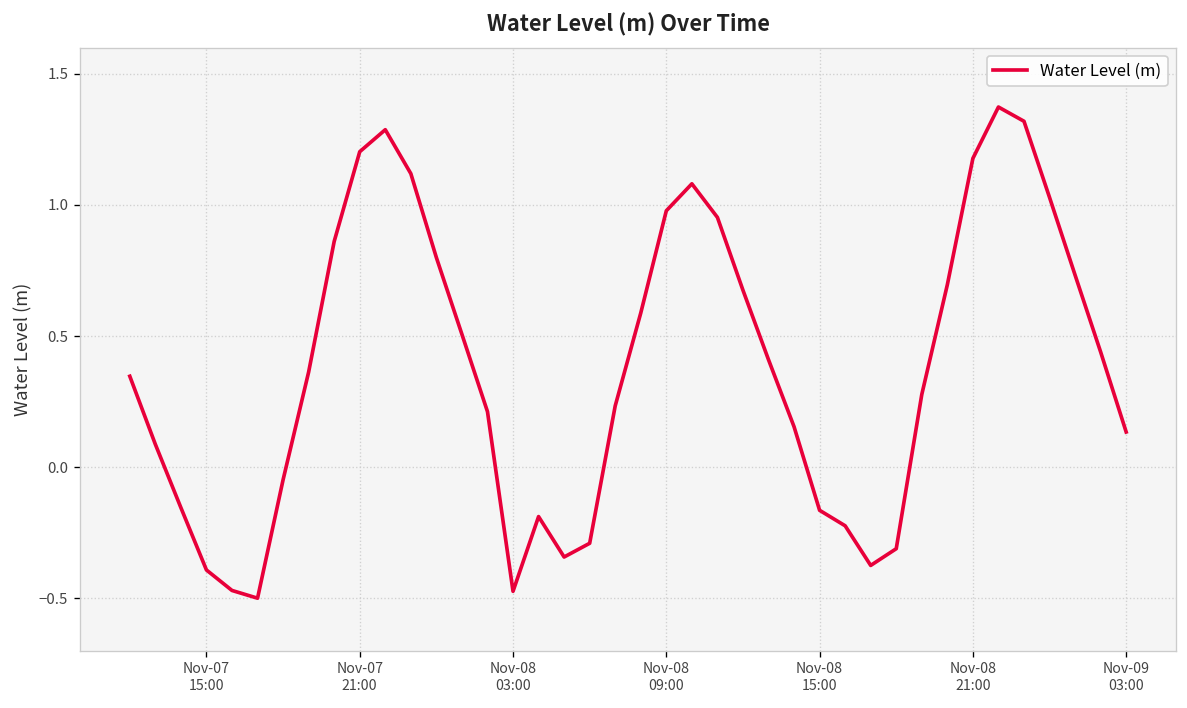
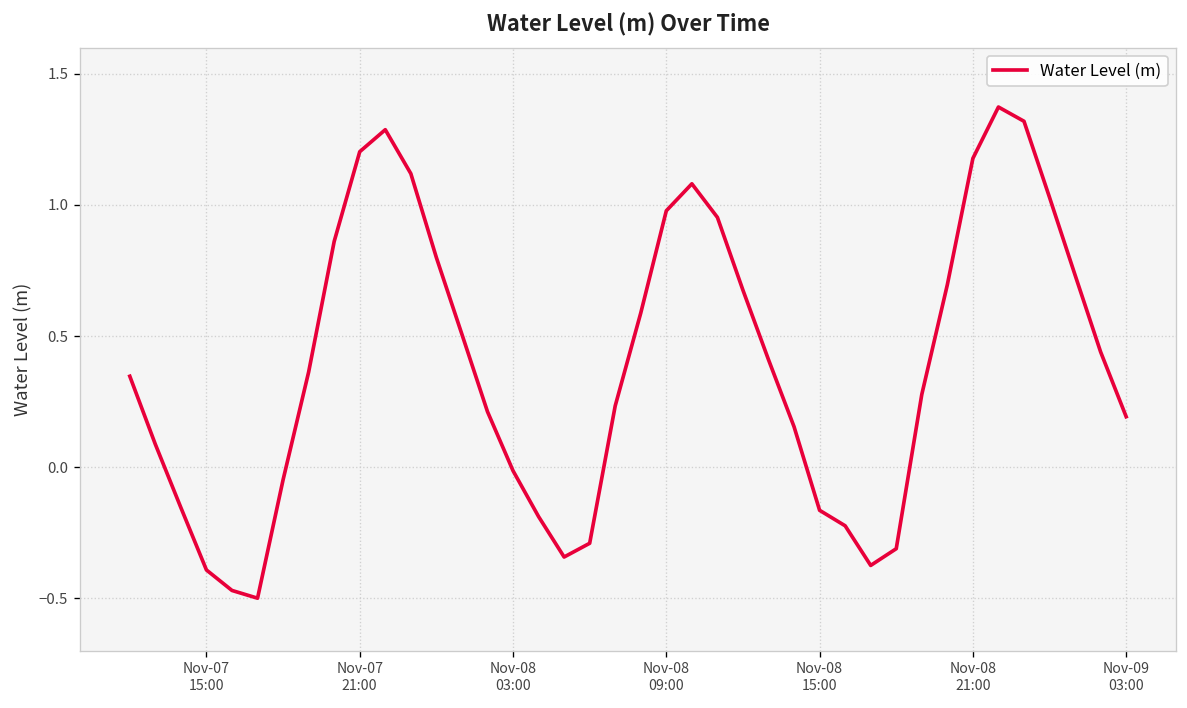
Nov-08 03:00: -0.47 -> -0.01
Nov-09 03:00: 0.13 -> 0.19
